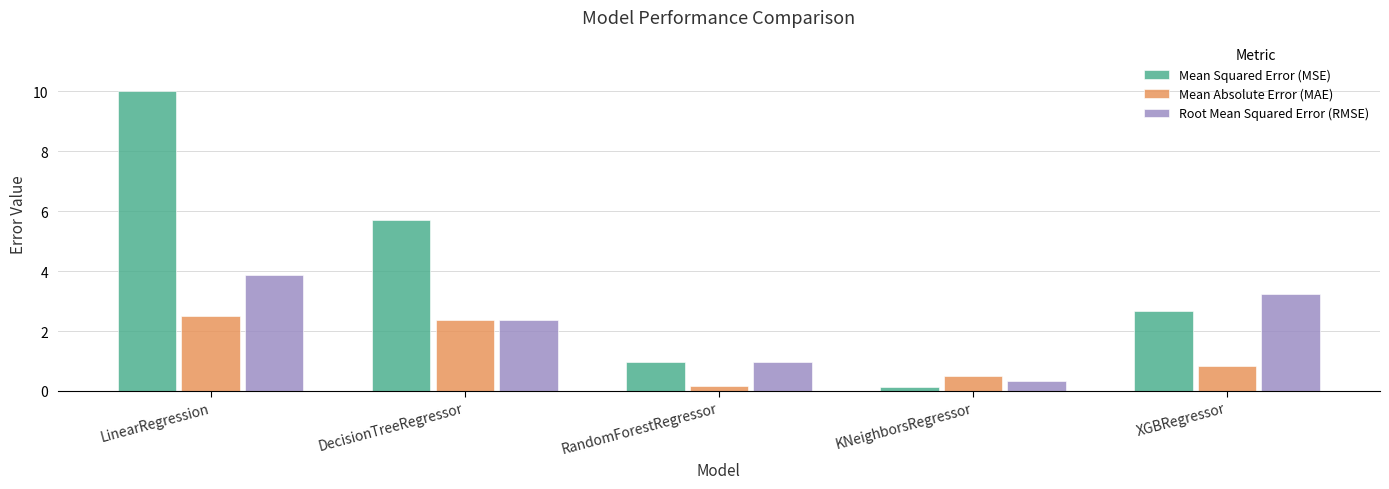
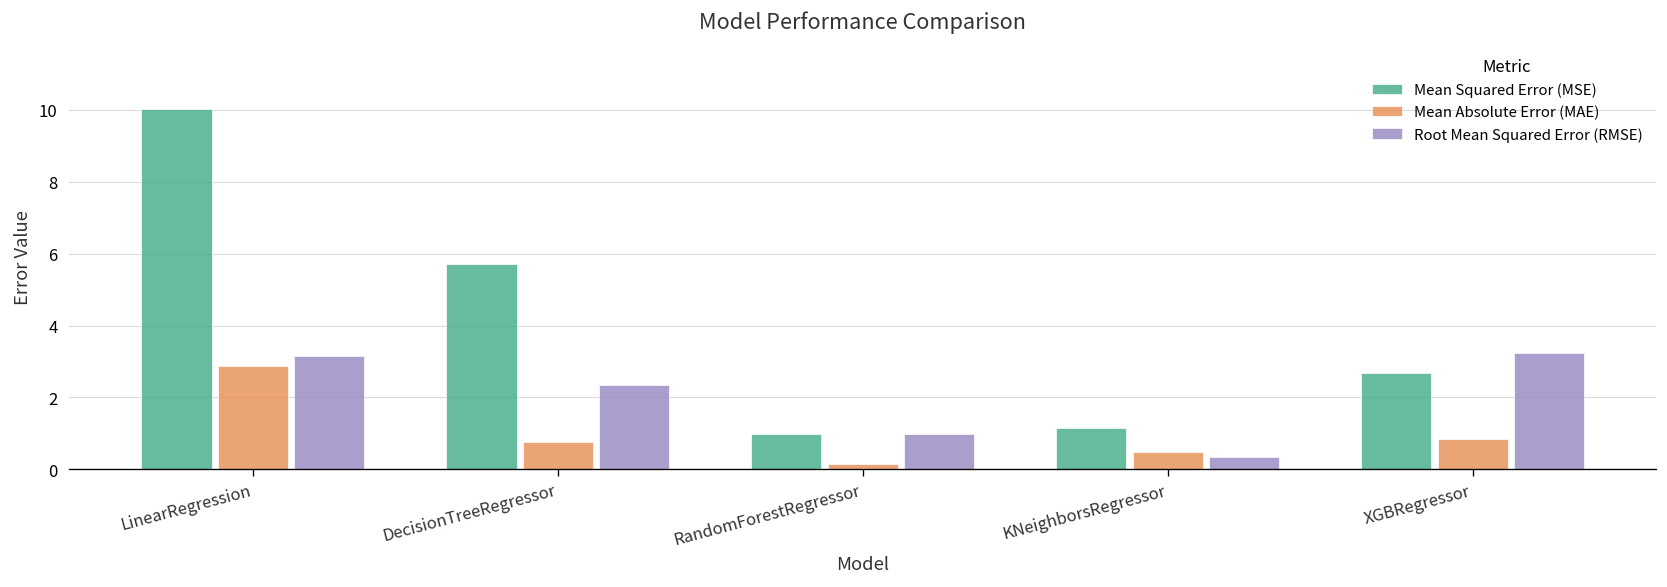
Mean Absolute Error (MAE), LinearRegression: 2.5 -> 2.9
Root Mean Squared Error (RMSE), LinearRegression: 3.9 -> 3.2
Mean Absolute Error (MAE), DecisionTreeRegressor: 2.4 -> 0.8
Mean Squared Error (MSE), KNeighborsRegressor: 0.1 -> 1.1
